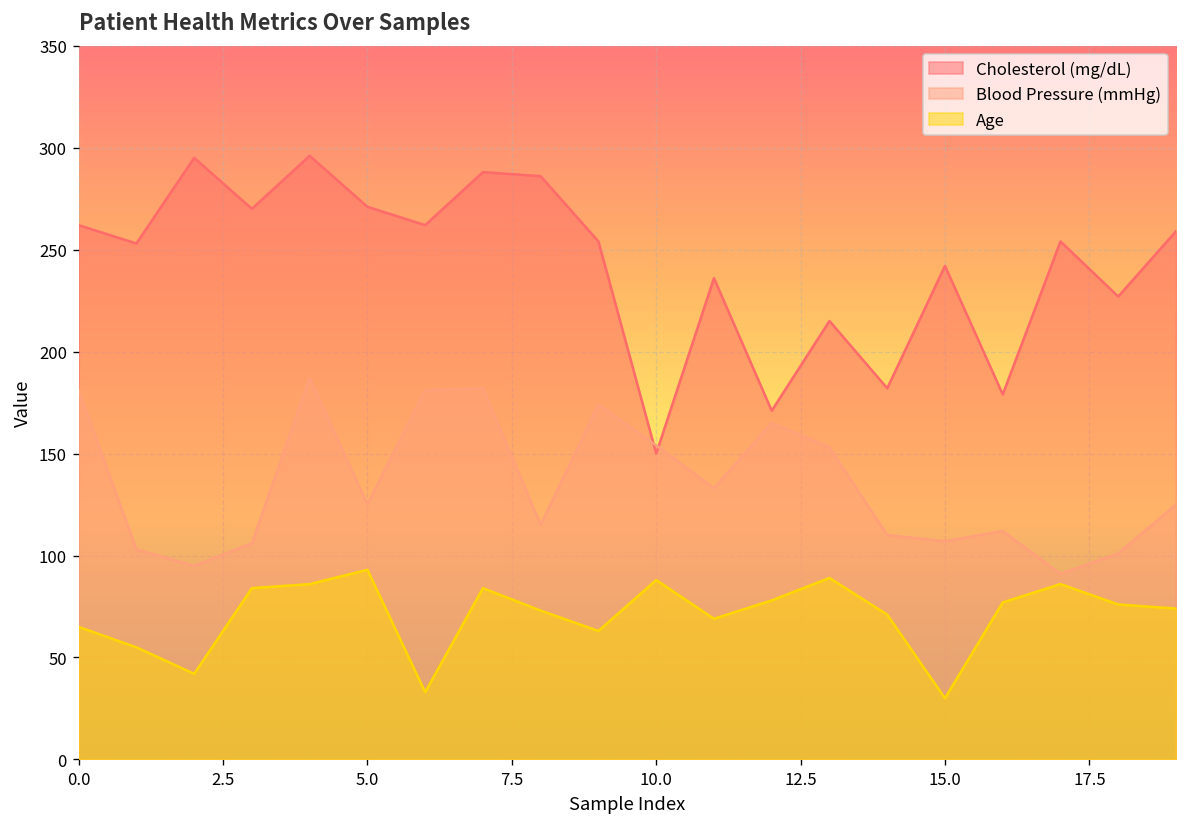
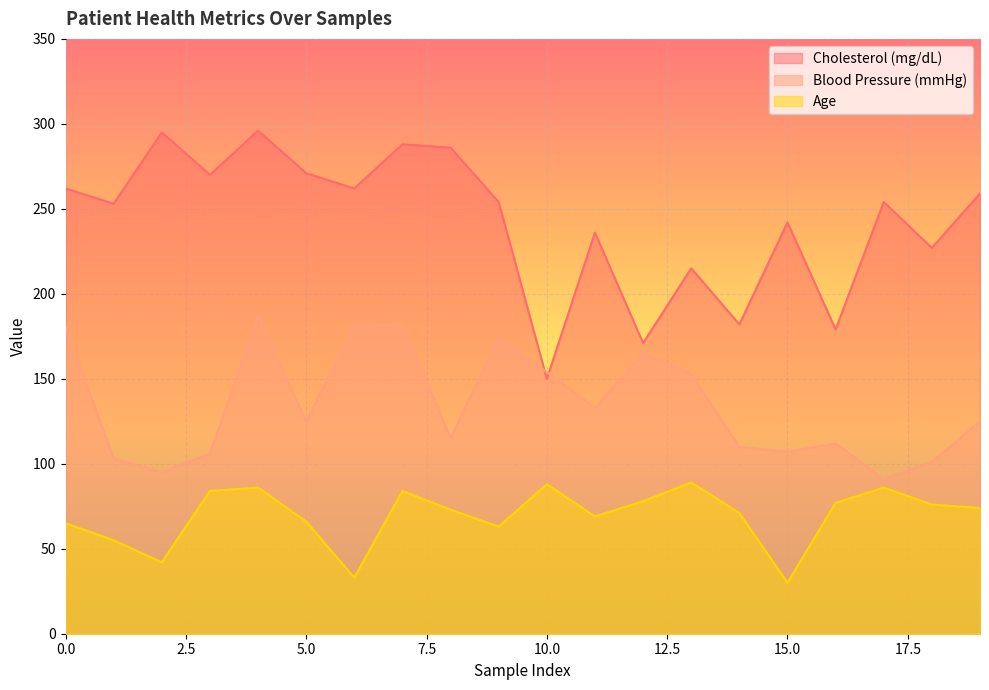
Age, 5.0: 93 -> 66
